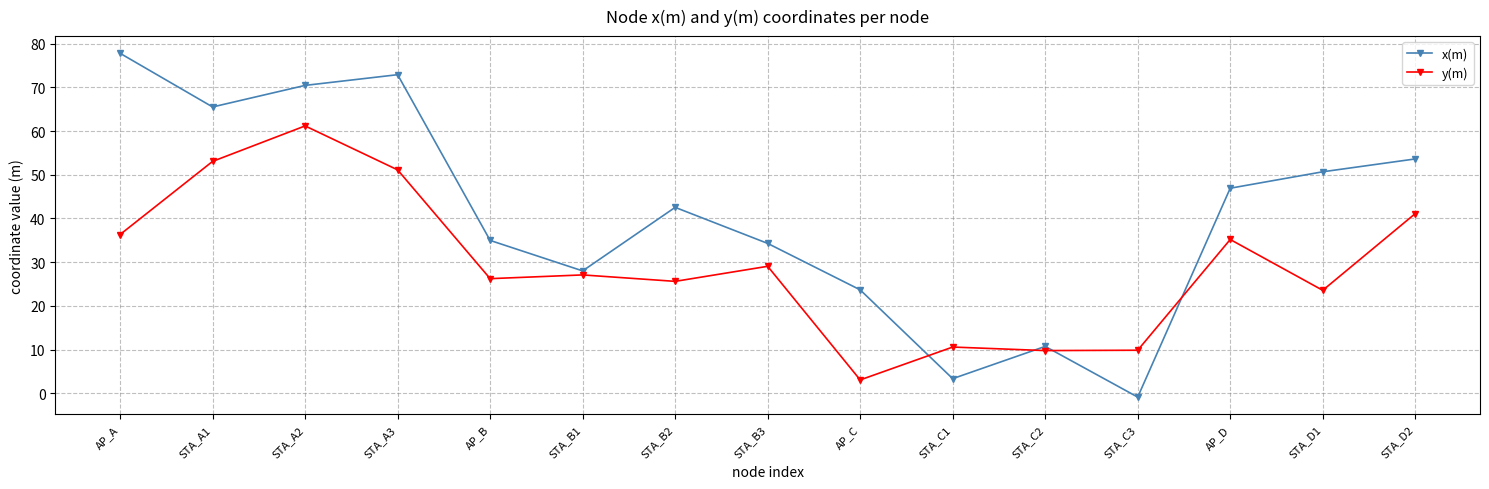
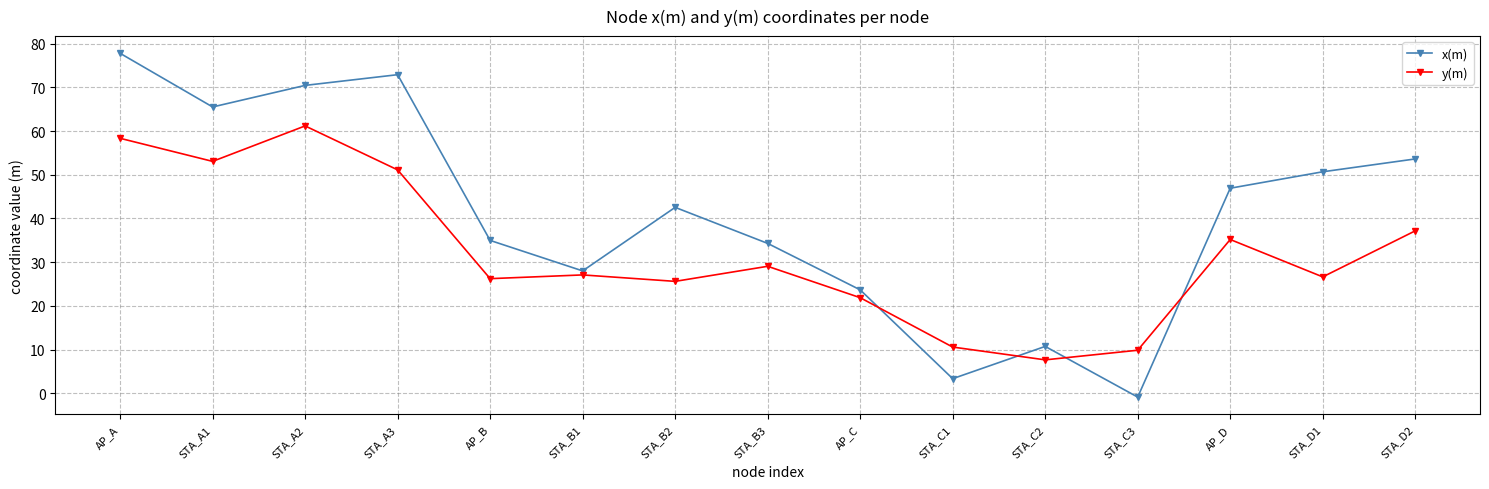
y(m), AP_A: 36 -> 58
y(m), AP_C: 3 -> 22
y(m), STA_C2: 10 -> 8
y(m), STA_D1: 24 -> 27
y(m), STA_D2: 41 -> 37
